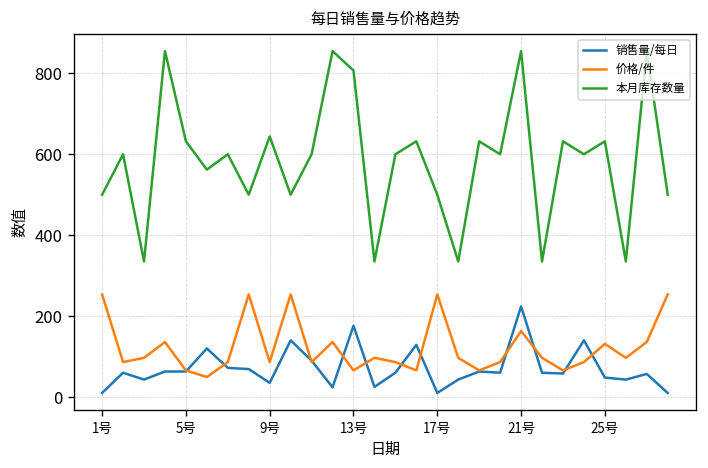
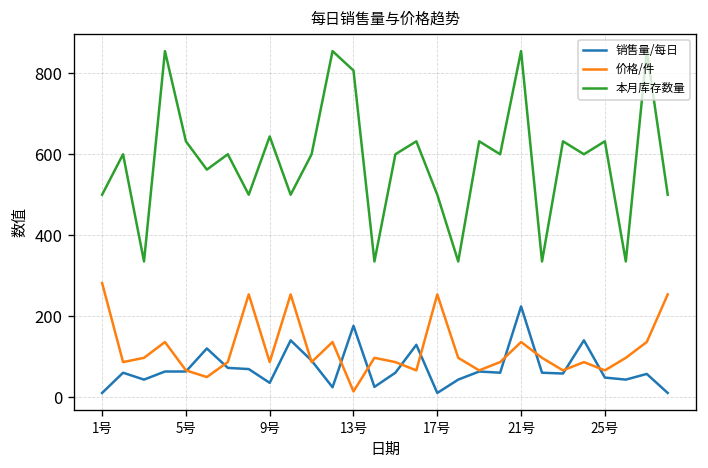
价格/件, 1号: 250 -> 280
价格/件, 13号: 70 -> 10
价格/件, 21号: 160 -> 140
价格/件, 25号: 130 -> 70
